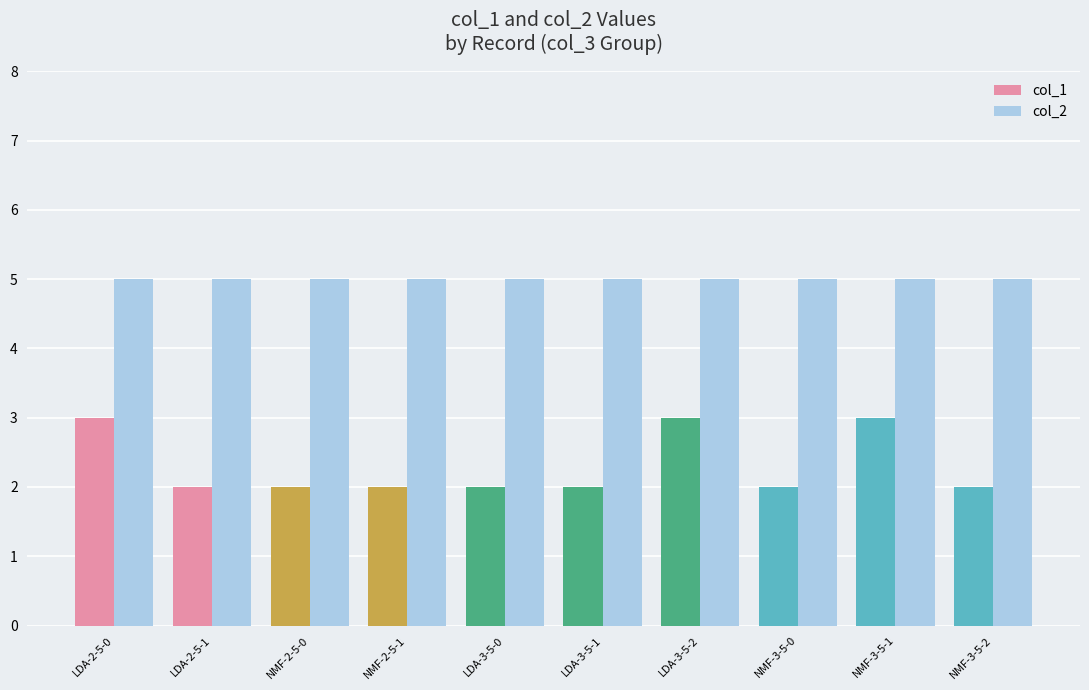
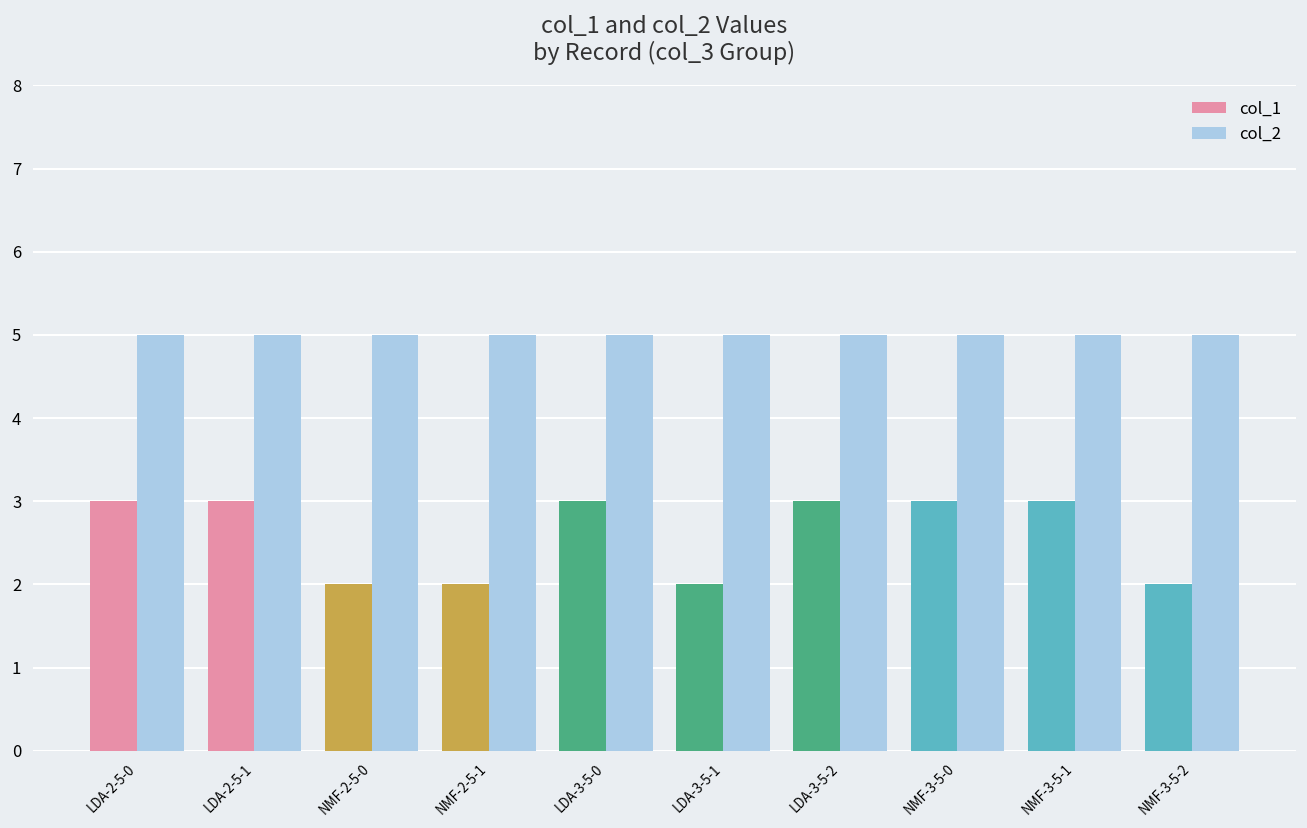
col_1, LDA-2-5-1: 2 -> 3
col_1, LDA-3-5-0: 2 -> 3
col_1, NMF-3-5-0: 2 -> 3
